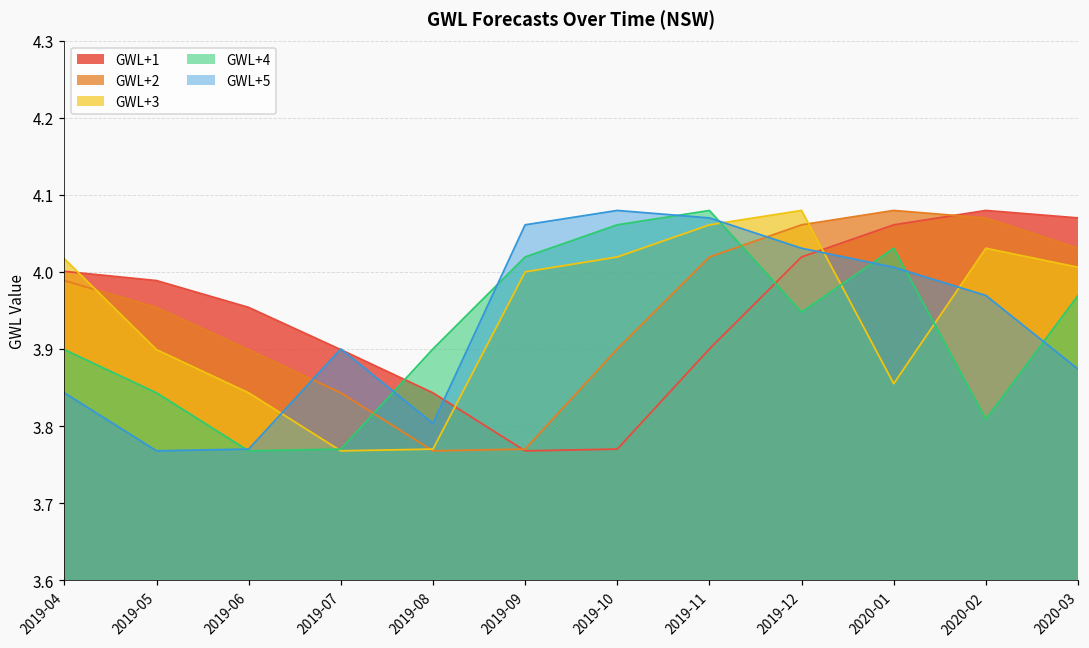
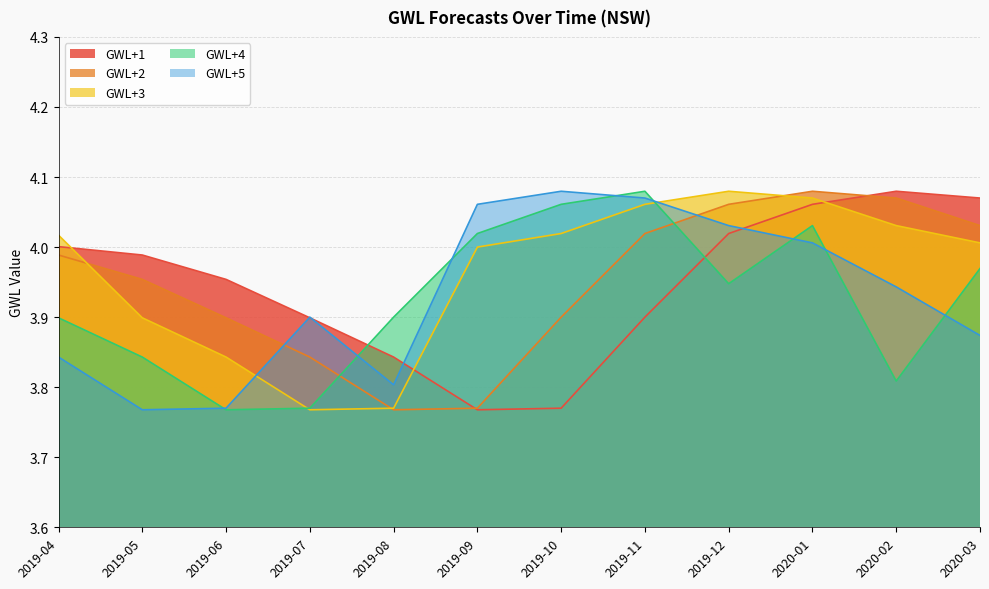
GWL+3, 2020-01: 3.85 -> 4.07
GWL+5, 2020-02: 3.97 -> 3.94
